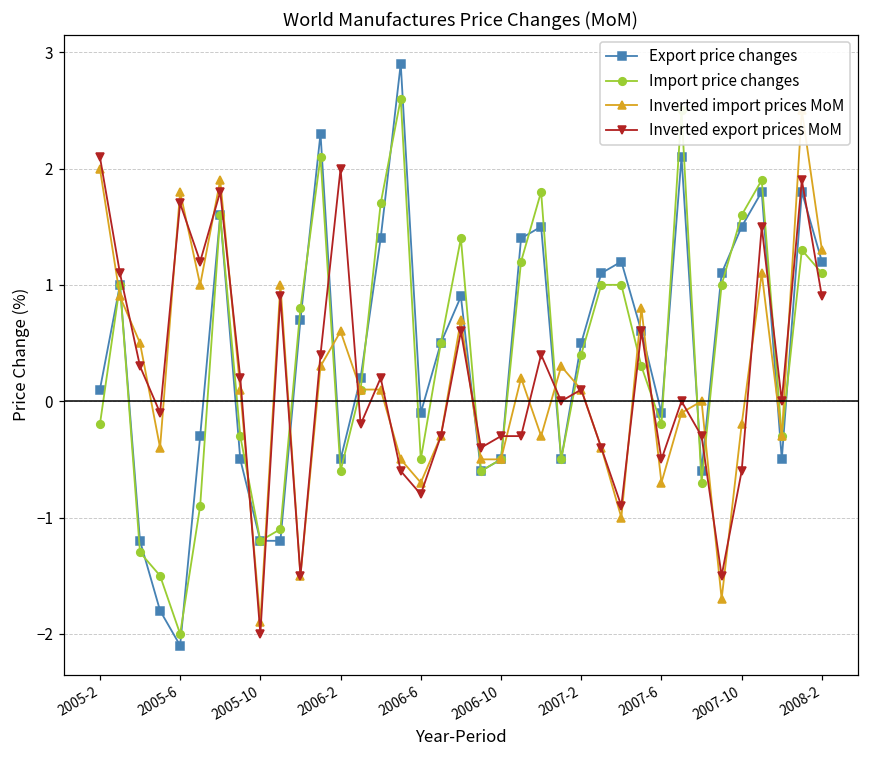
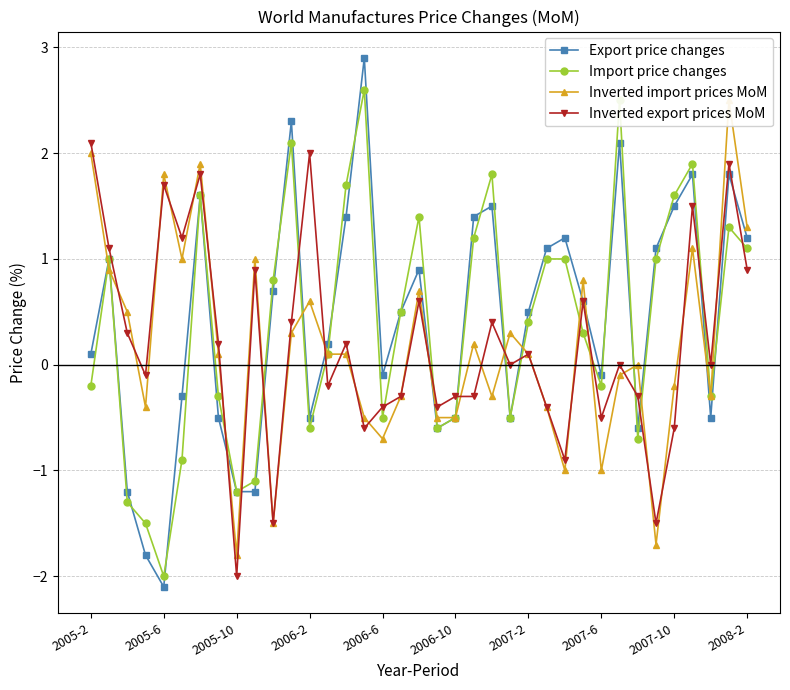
Inverted import prices MoM, 2005-10: -1.9 -> -1.8
Inverted export prices MoM, 2006-6: -0.8 -> -0.4
Inverted import prices MoM, 2007-6: -0.7 -> -1.0
